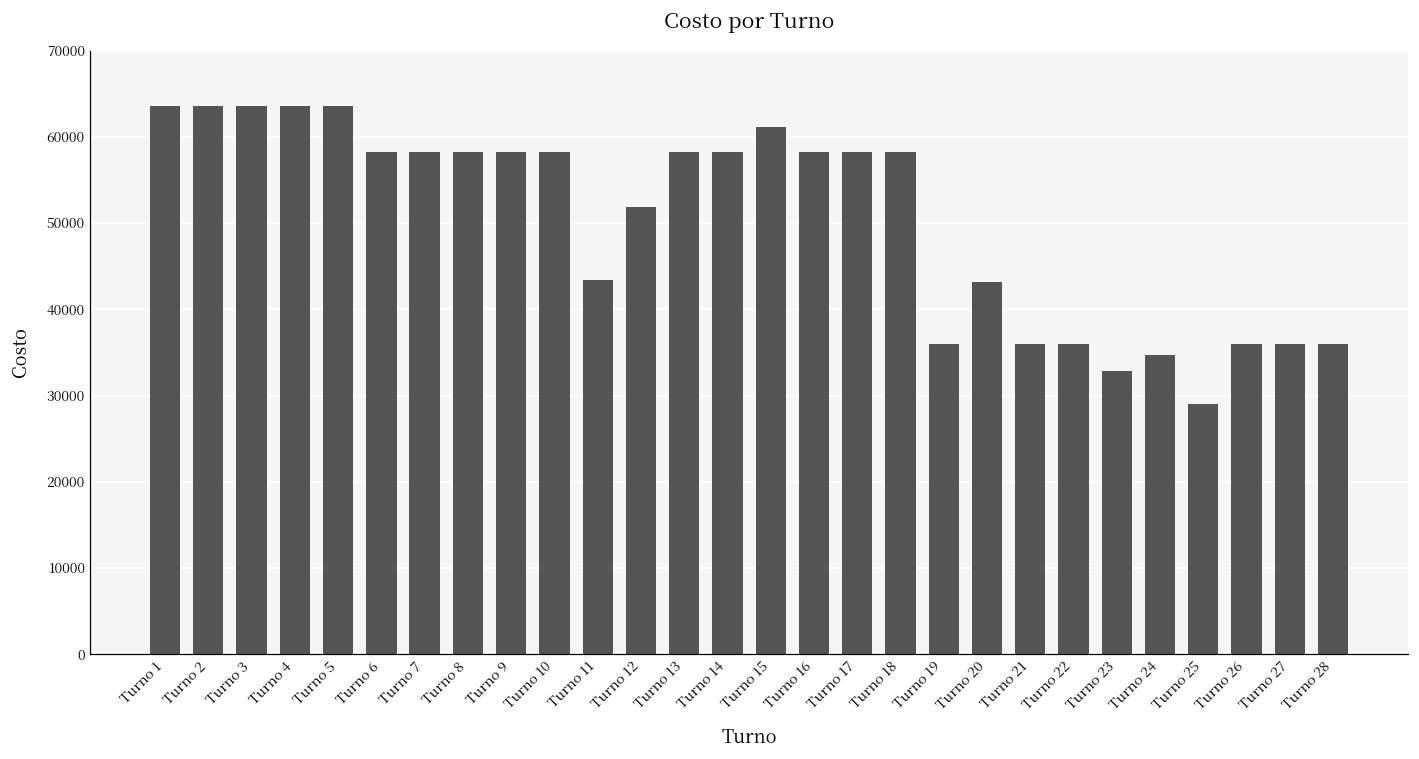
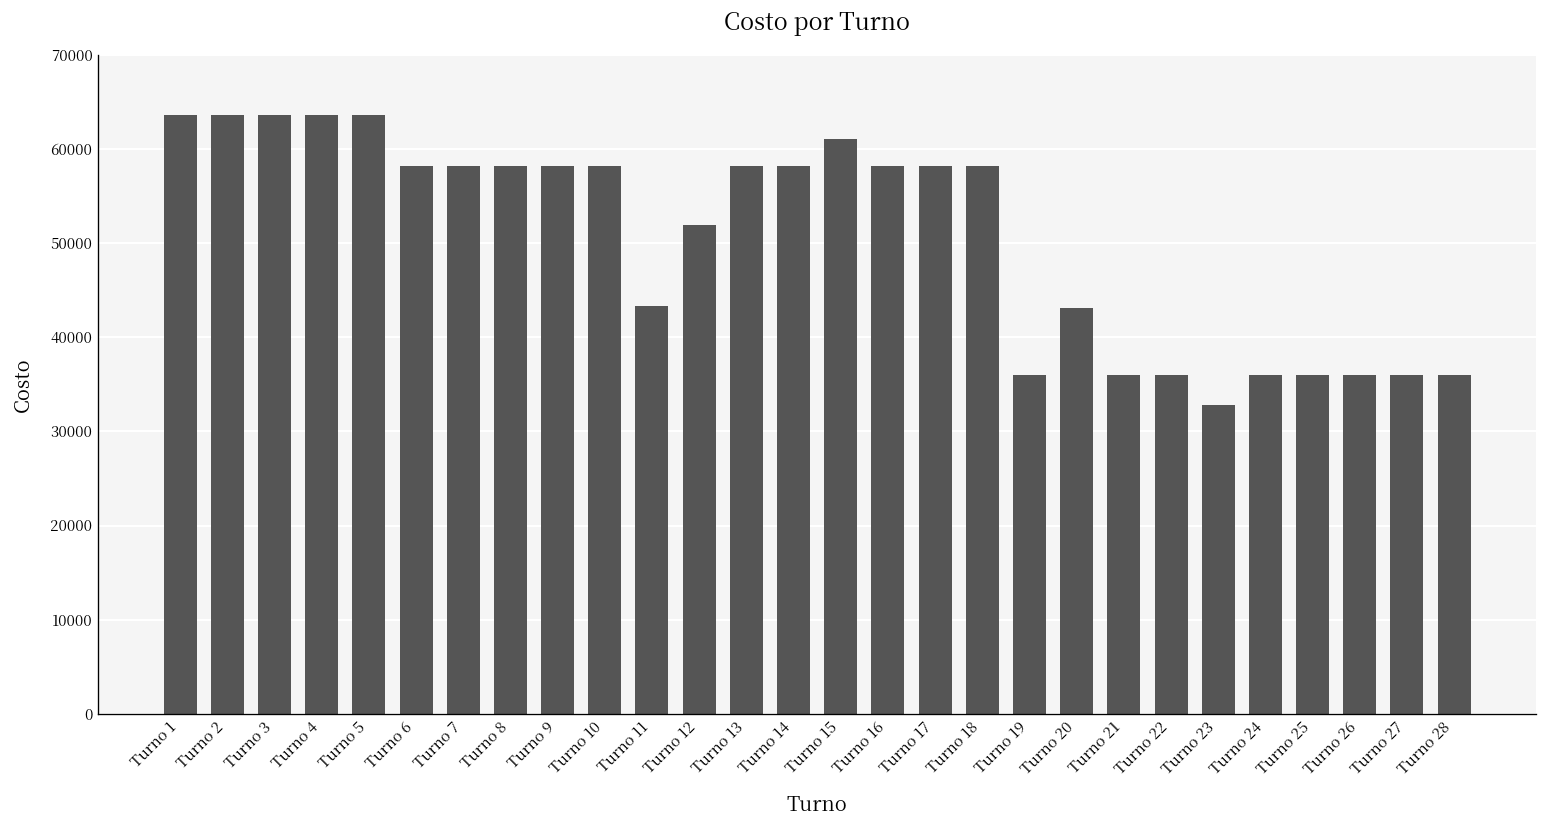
Turno 24: 35000 -> 36000
Turno 25: 29000 -> 36000
